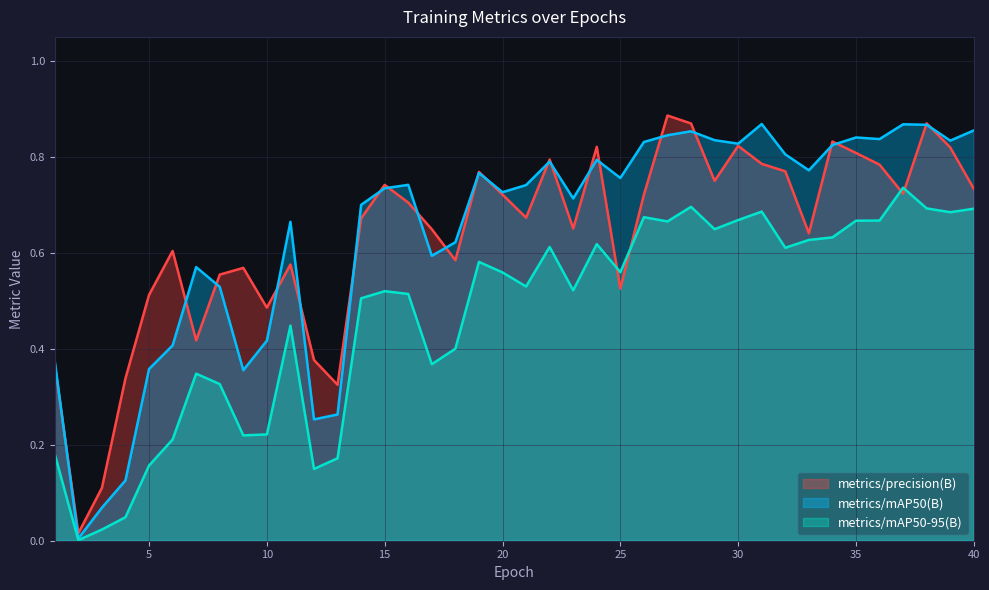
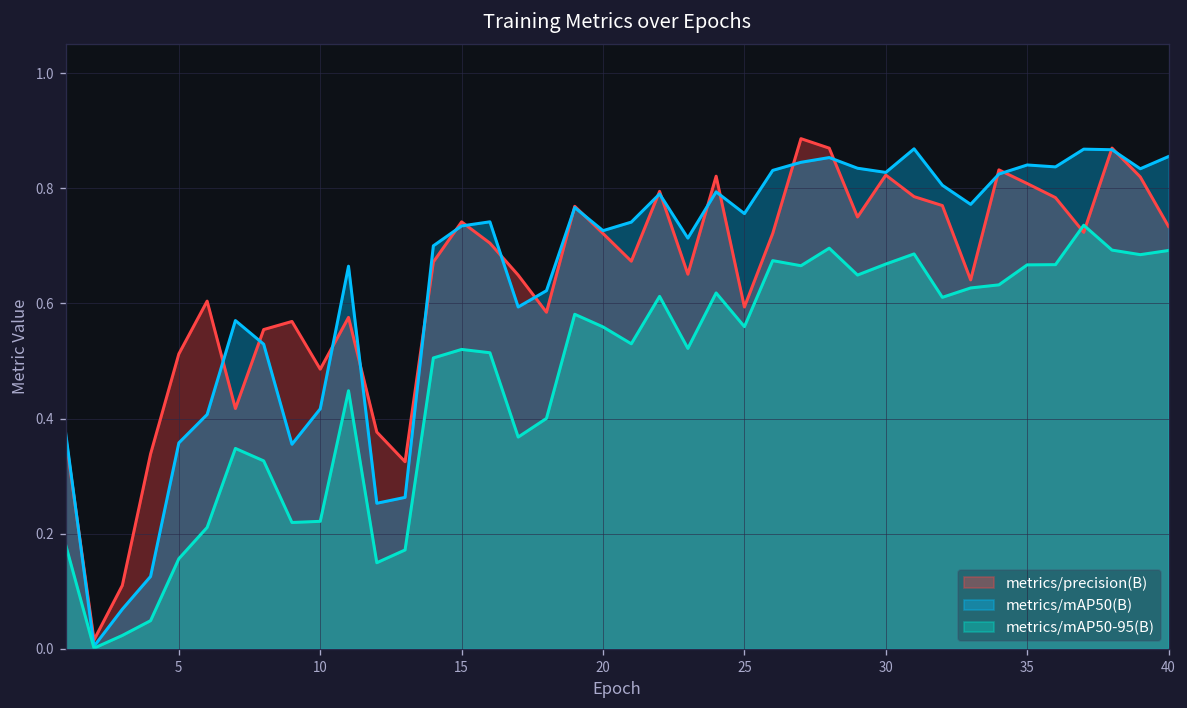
metrics/precision(B), 25: 0.53 -> 0.59
